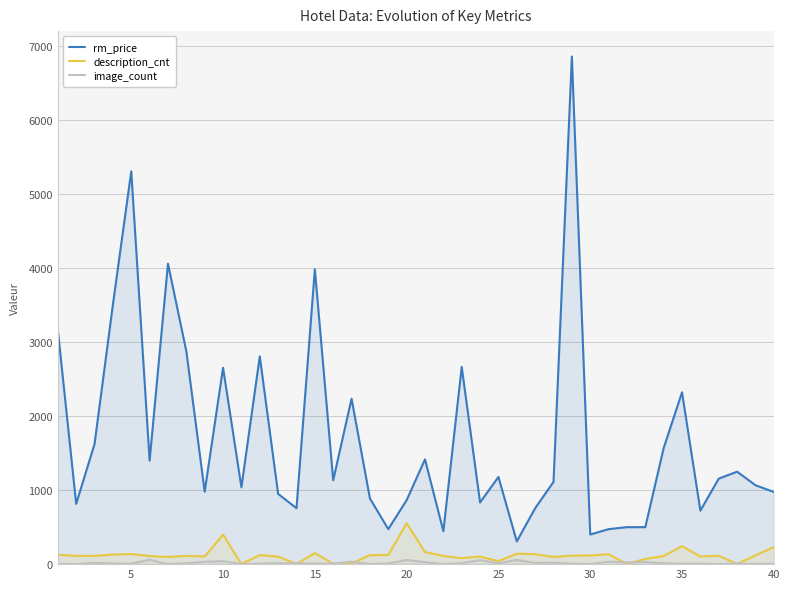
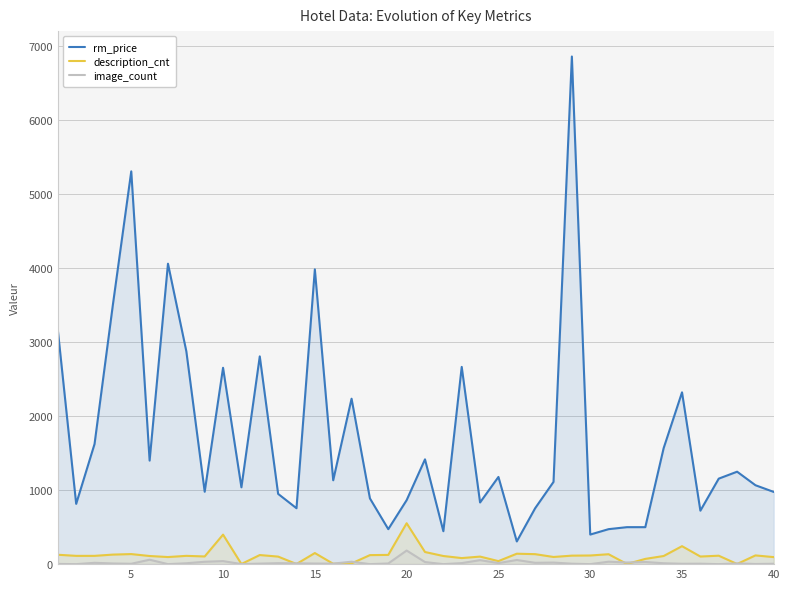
image_count, 20: 100 -> 200
description_cnt, 40: 200 -> 100
